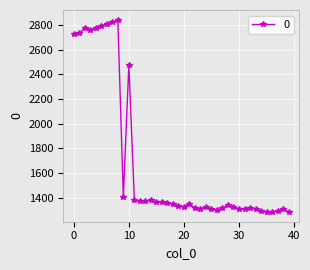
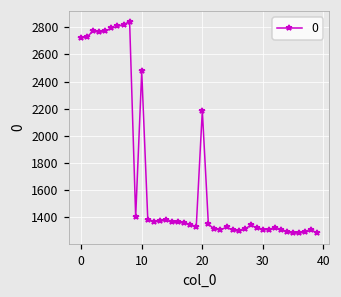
20: 1330 -> 2190
